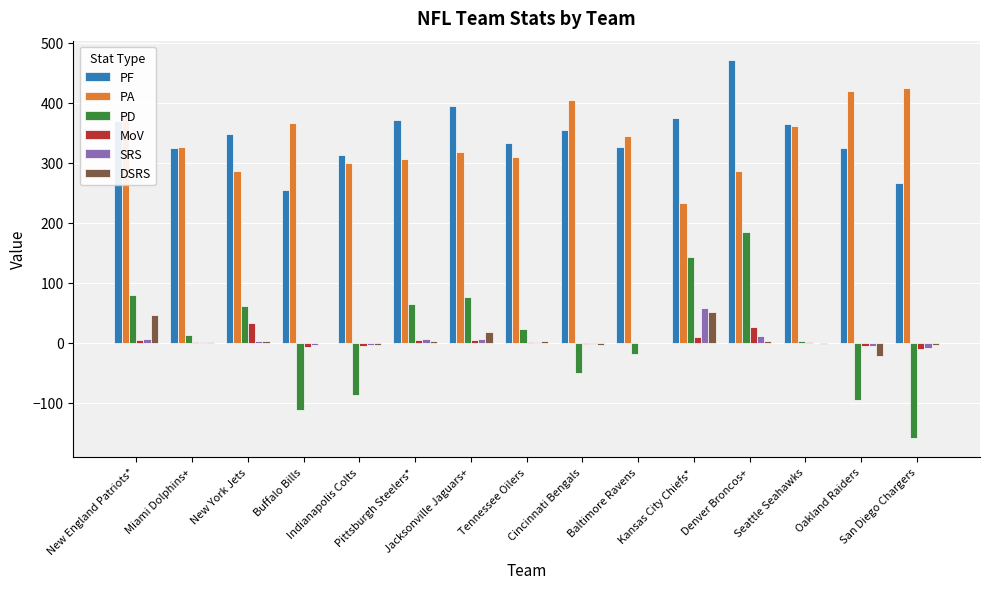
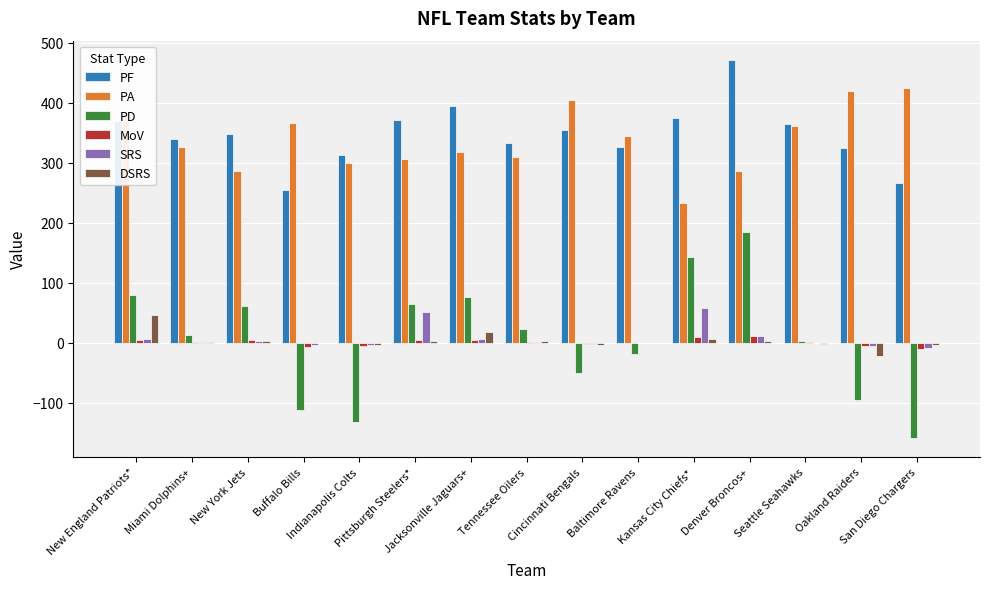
PF, Miami Dolphins+: 320 -> 340
MoV, New York Jets: 30 -> 0
PD, Indianapolis Colts: -90 -> -130
SRS, Pittsburgh Steelers*: 10 -> 50
DSRS, Kansas City Chiefs*: 50 -> 10
MoV, Denver Broncos+: 30 -> 10
